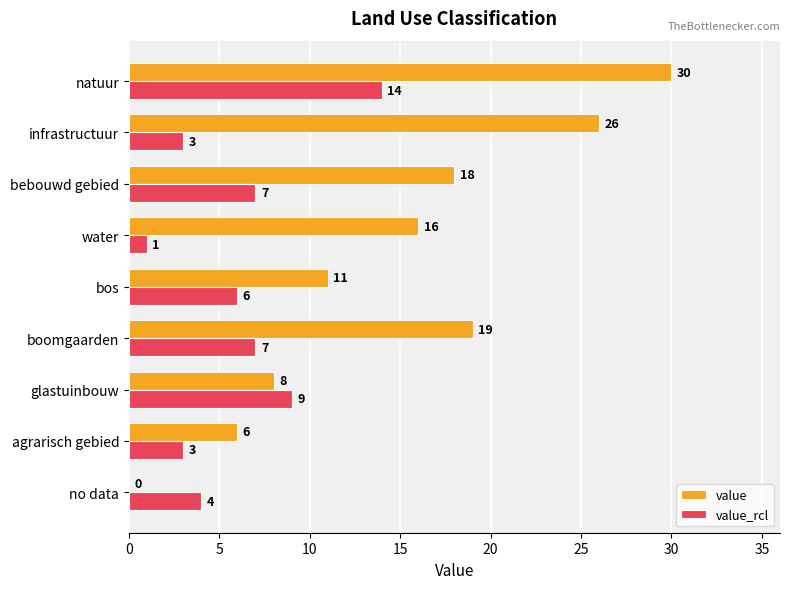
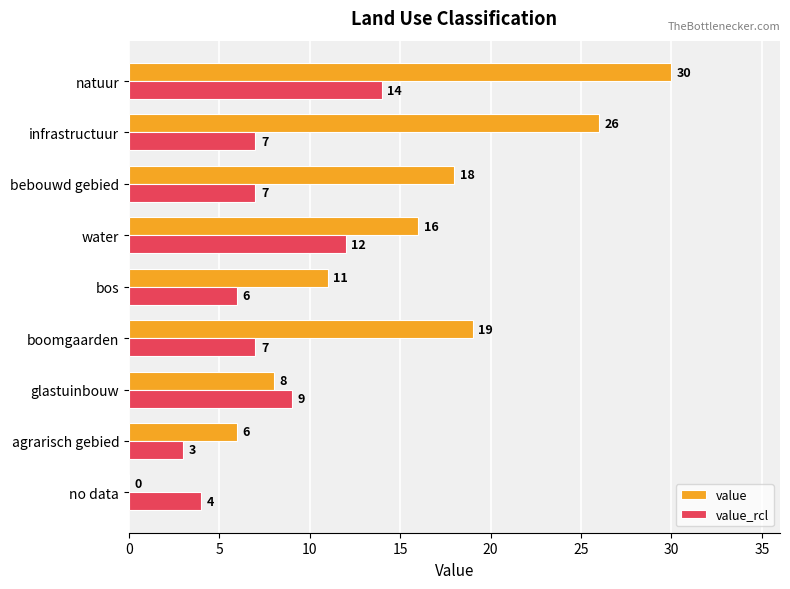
value_rcl, infrastructuur: 3 -> 7
value_rcl, water: 1 -> 12
